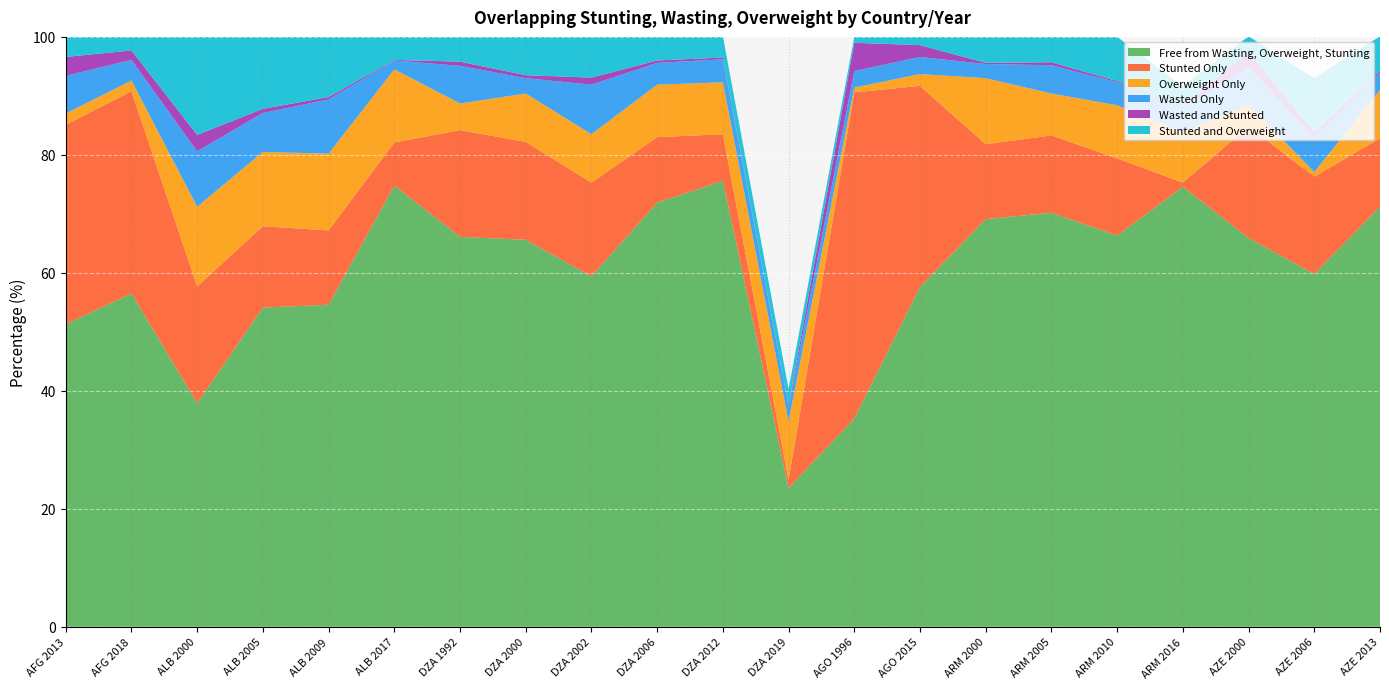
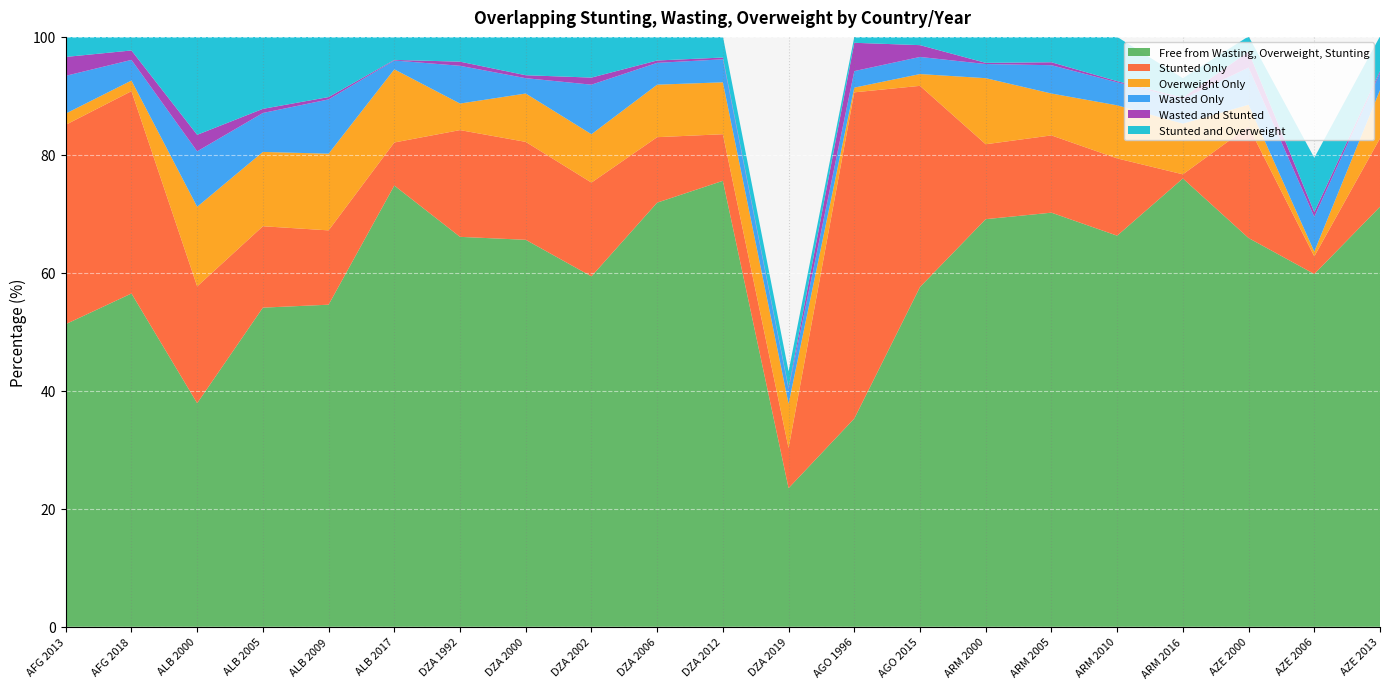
Stunted Only, DZA 2019: 1 -> 7
Overweight Only, DZA 2019: 10 -> 7
Free from Wasting, Overweight, Stunting, ARM 2016: 75 -> 76
Stunted Only, AZE 2006: 17 -> 3
